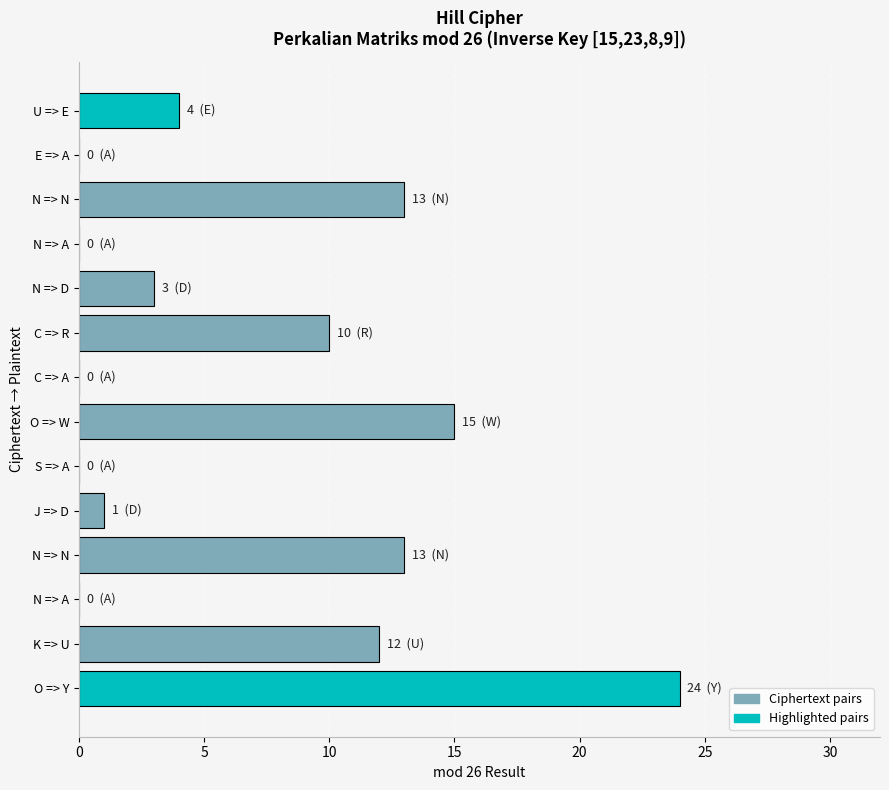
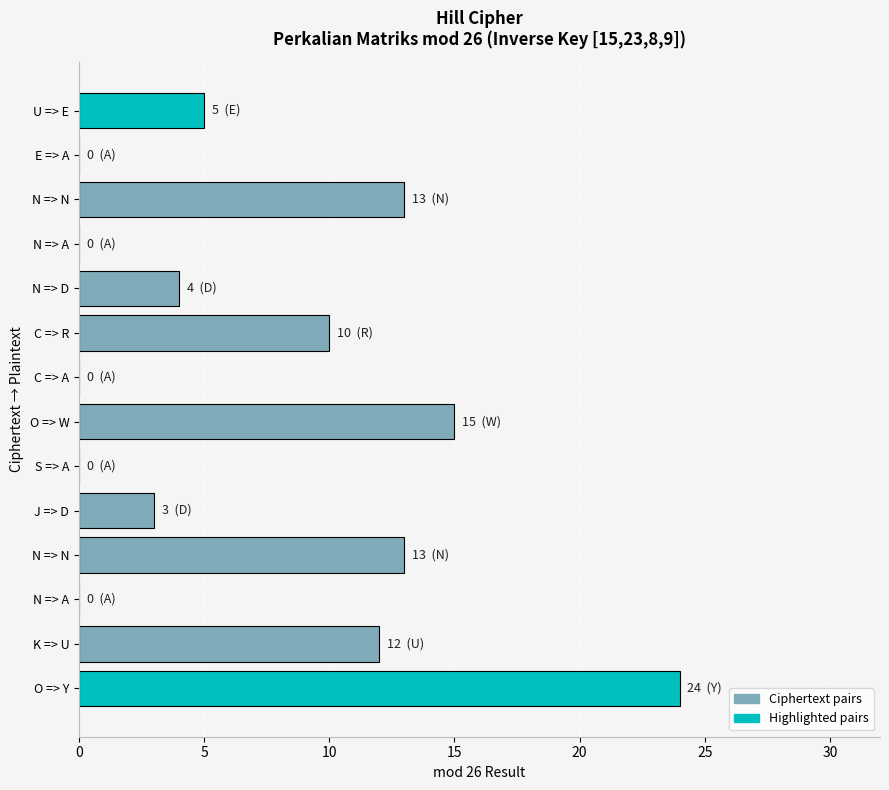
U => E: 4 -> 5
N => D: 3 -> 4
J => D: 1 -> 3
